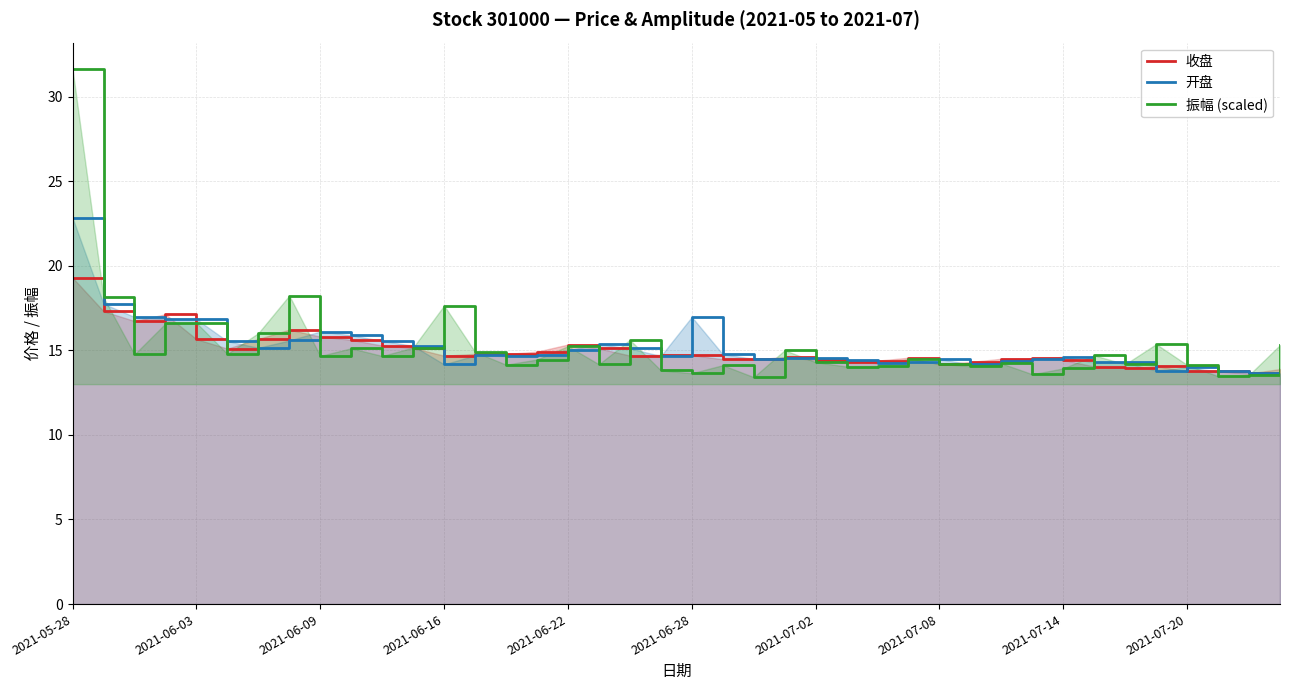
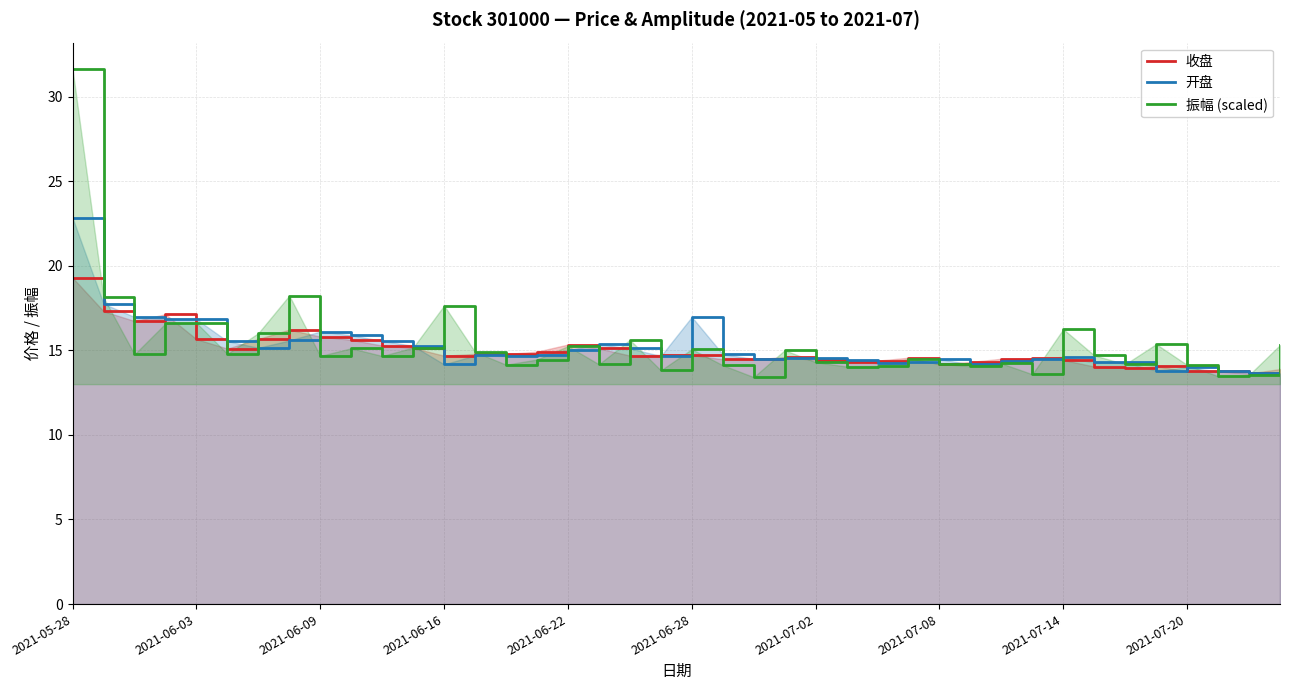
振幅 (scaled), 2021-06-28: 13.6 -> 15.1
振幅 (scaled), 2021-07-14: 13.9 -> 16.3
